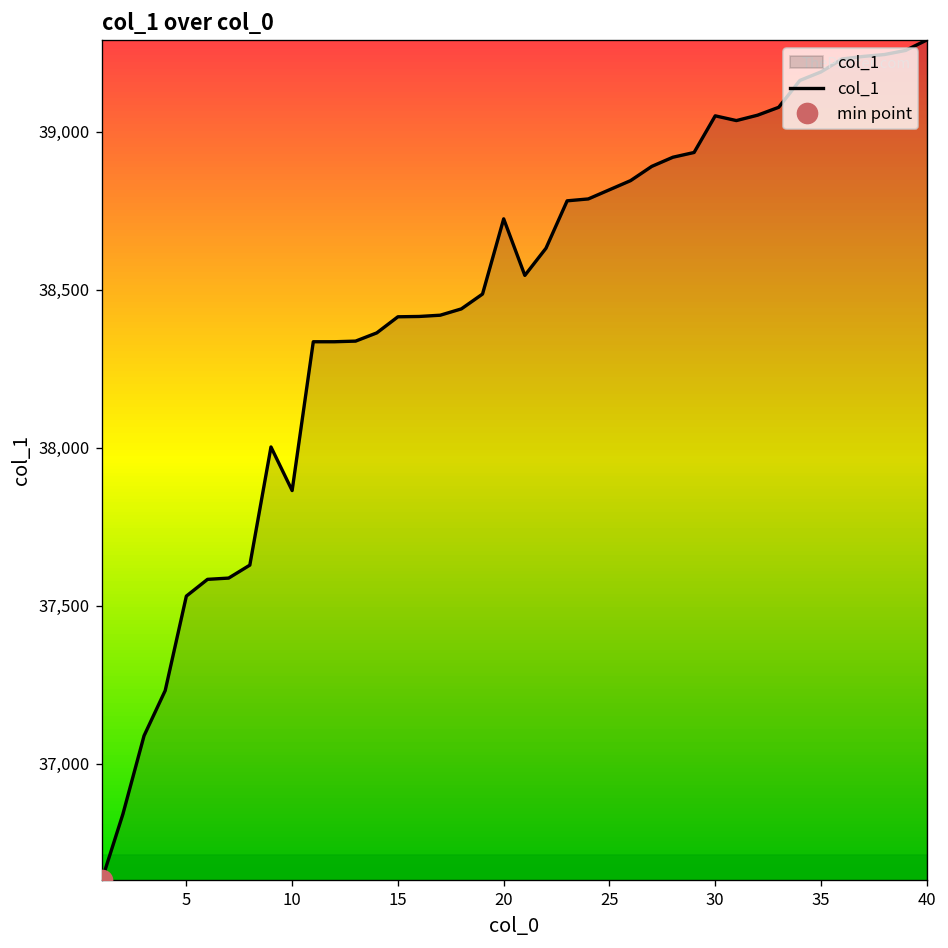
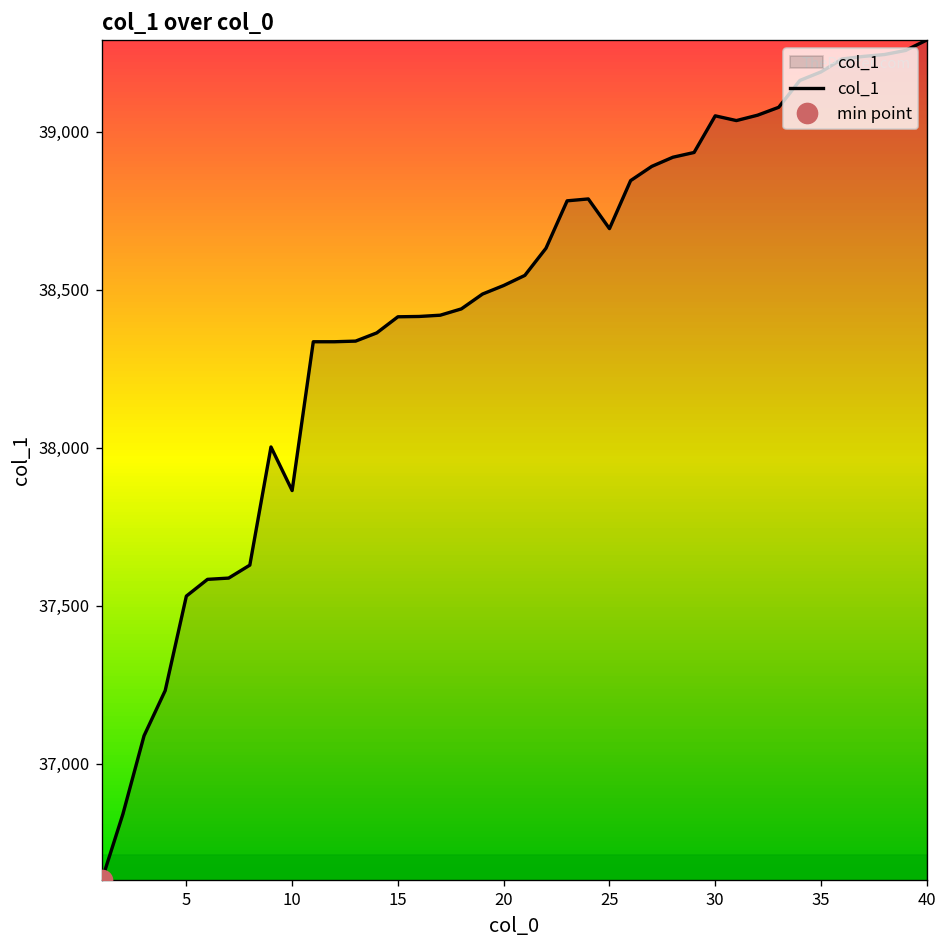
col_1, 20: 38,720 -> 38,510
col_1, 25: 38,820 -> 38,690
